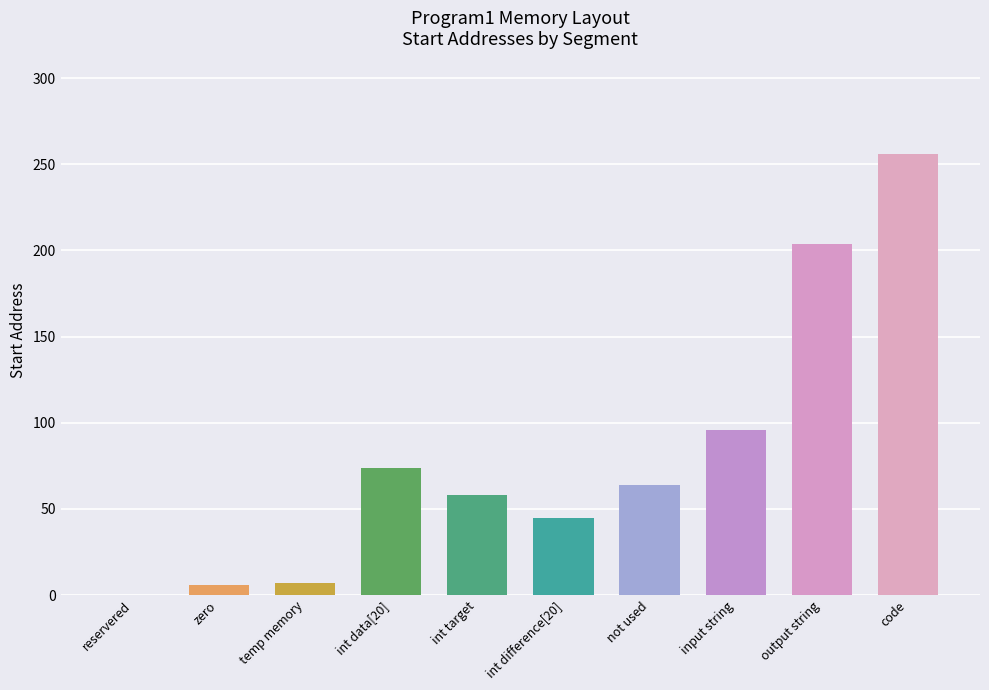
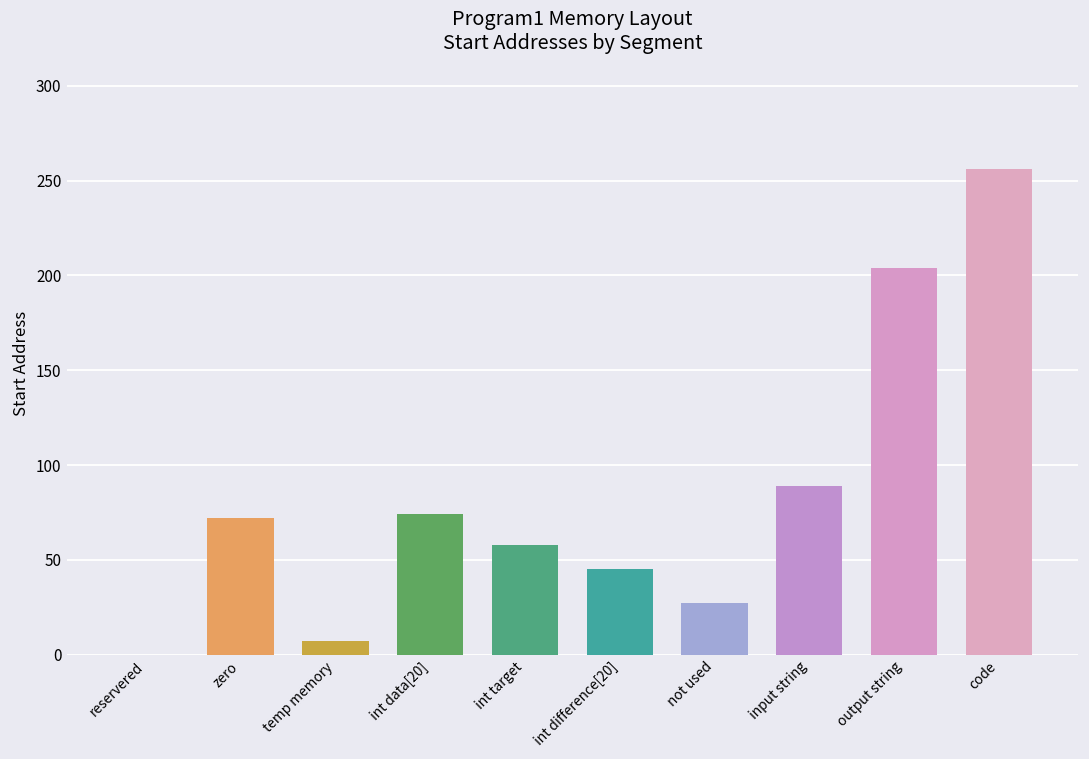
zero: 6 -> 72
not used: 64 -> 27
input string: 96 -> 89
